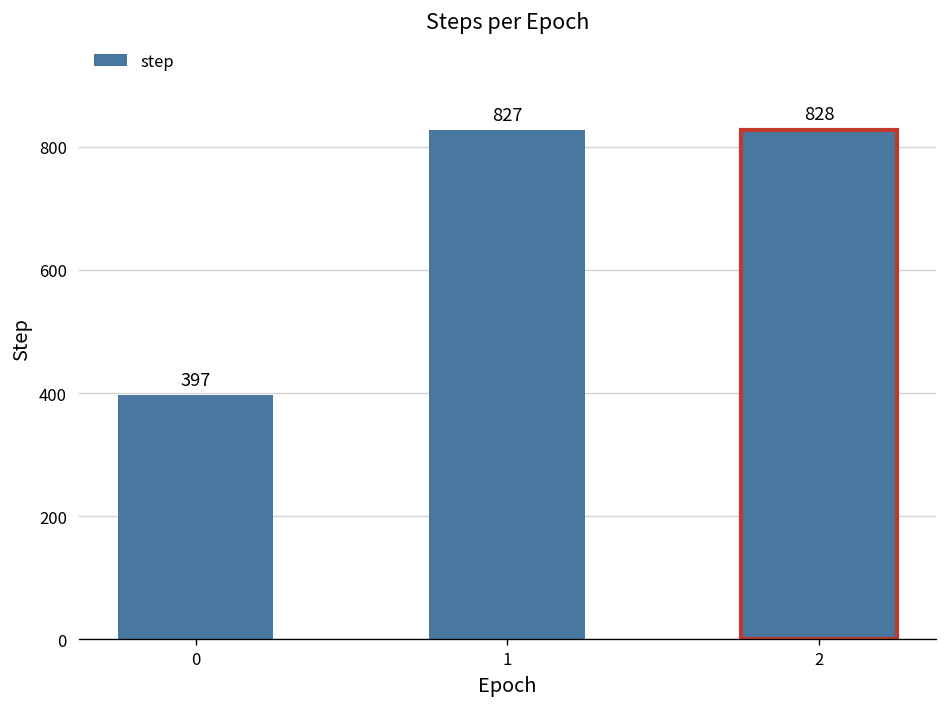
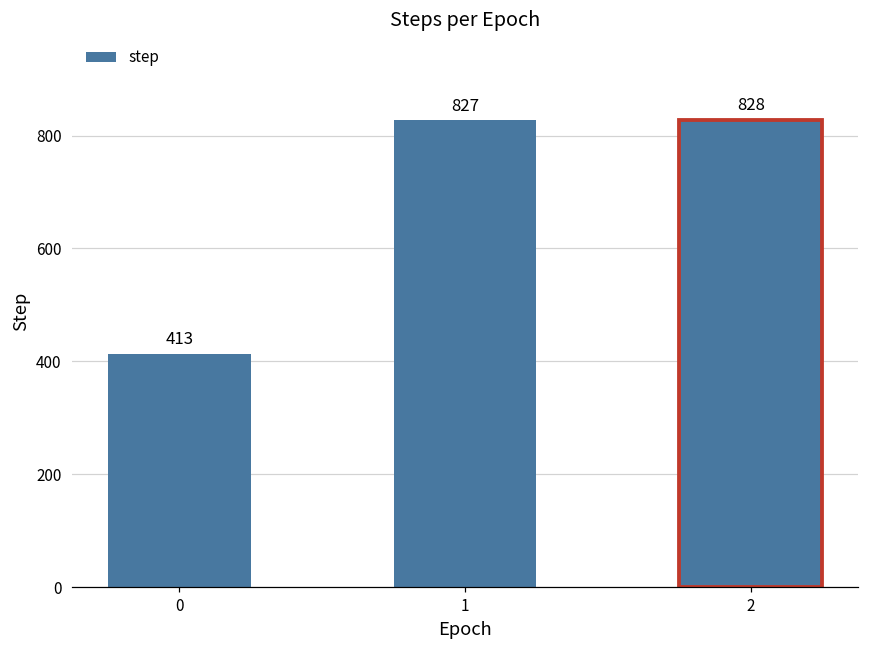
0: 397 -> 413
